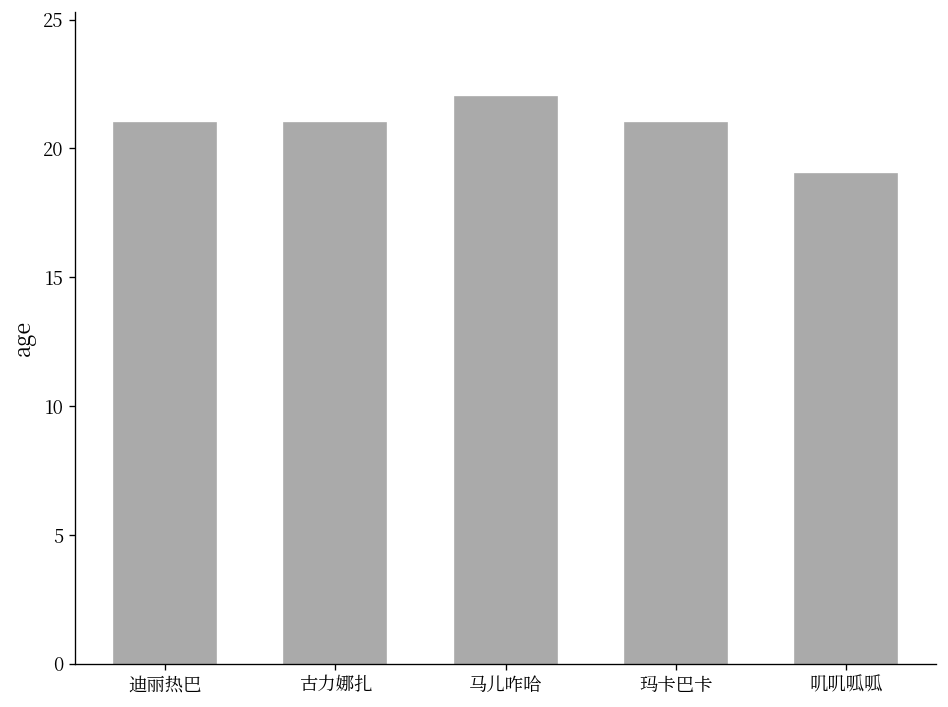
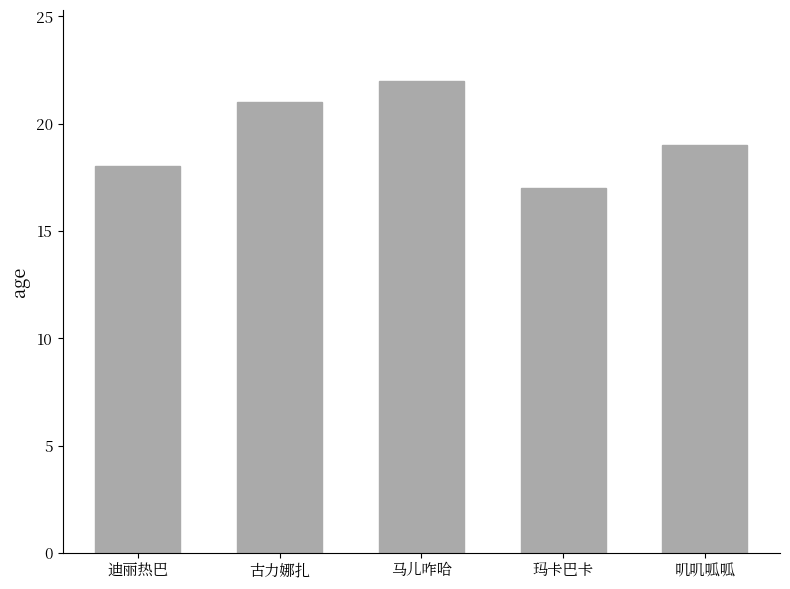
迪丽热巴: 21 -> 18
玛卡巴卡: 21 -> 17
